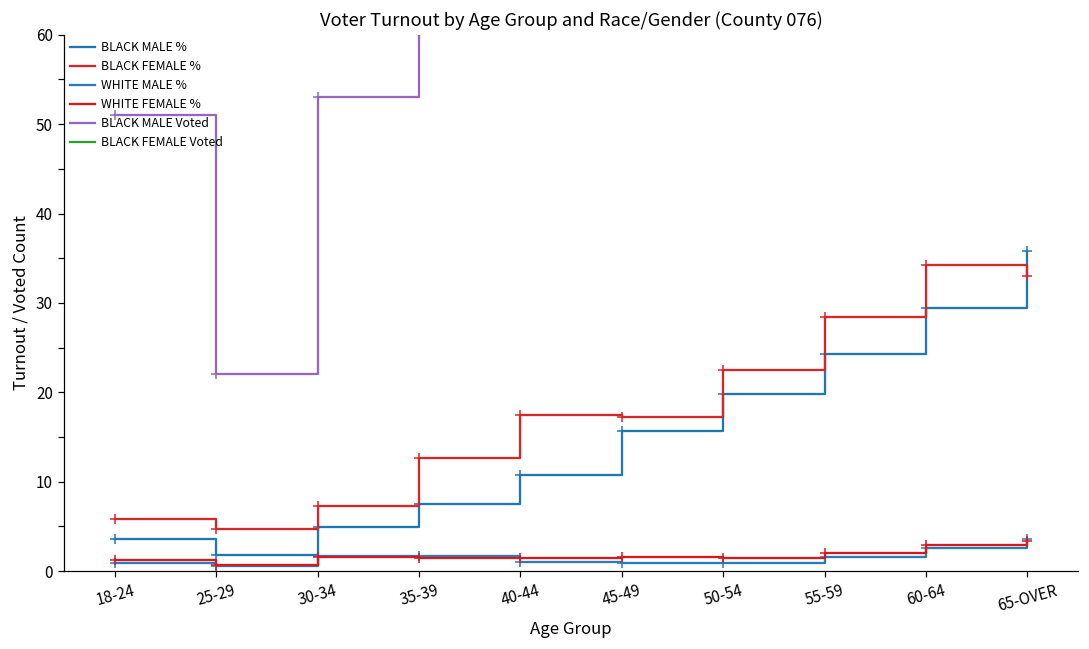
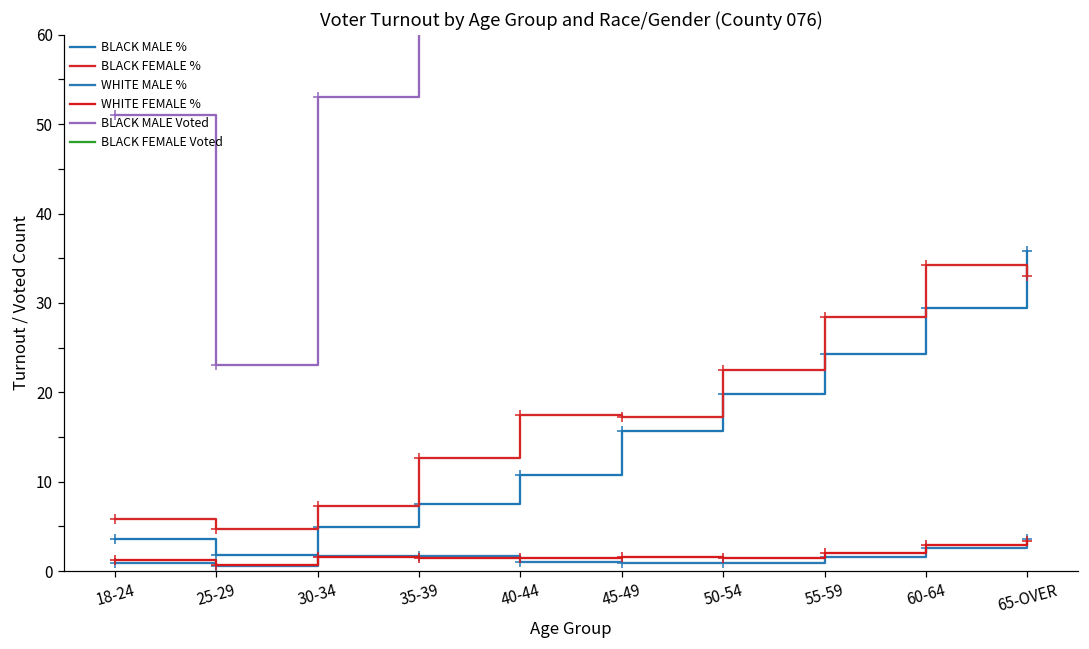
BLACK MALE Voted, 25-29: 22 -> 23
